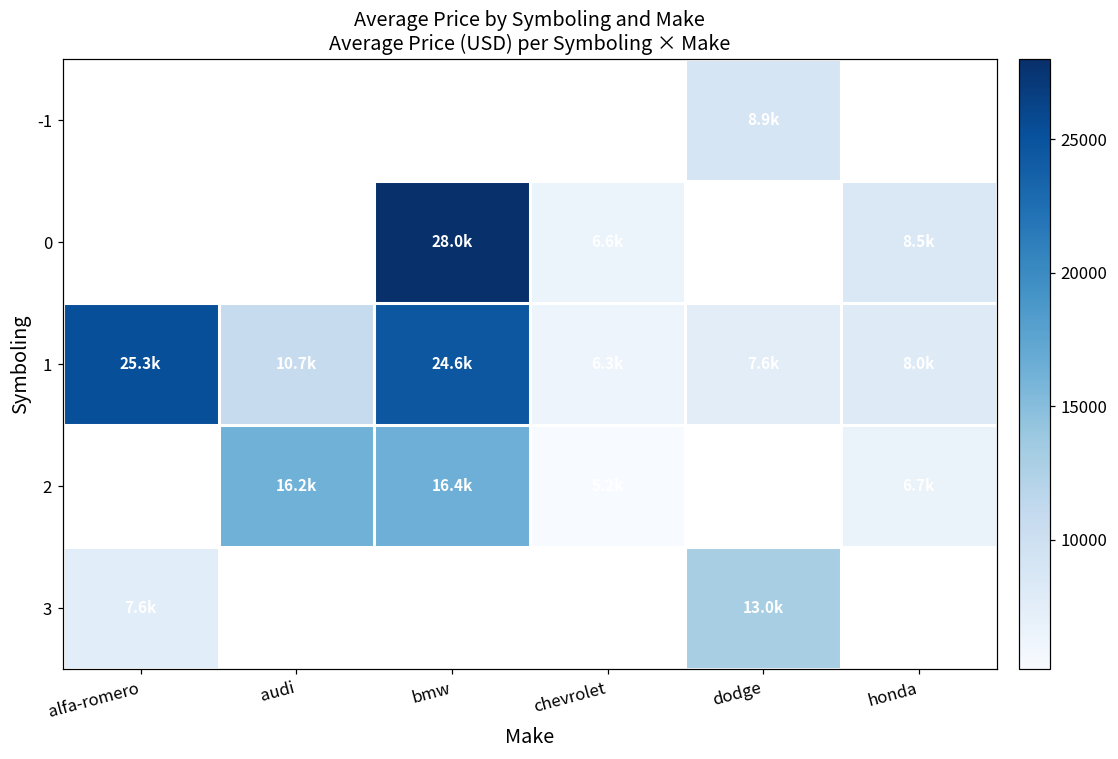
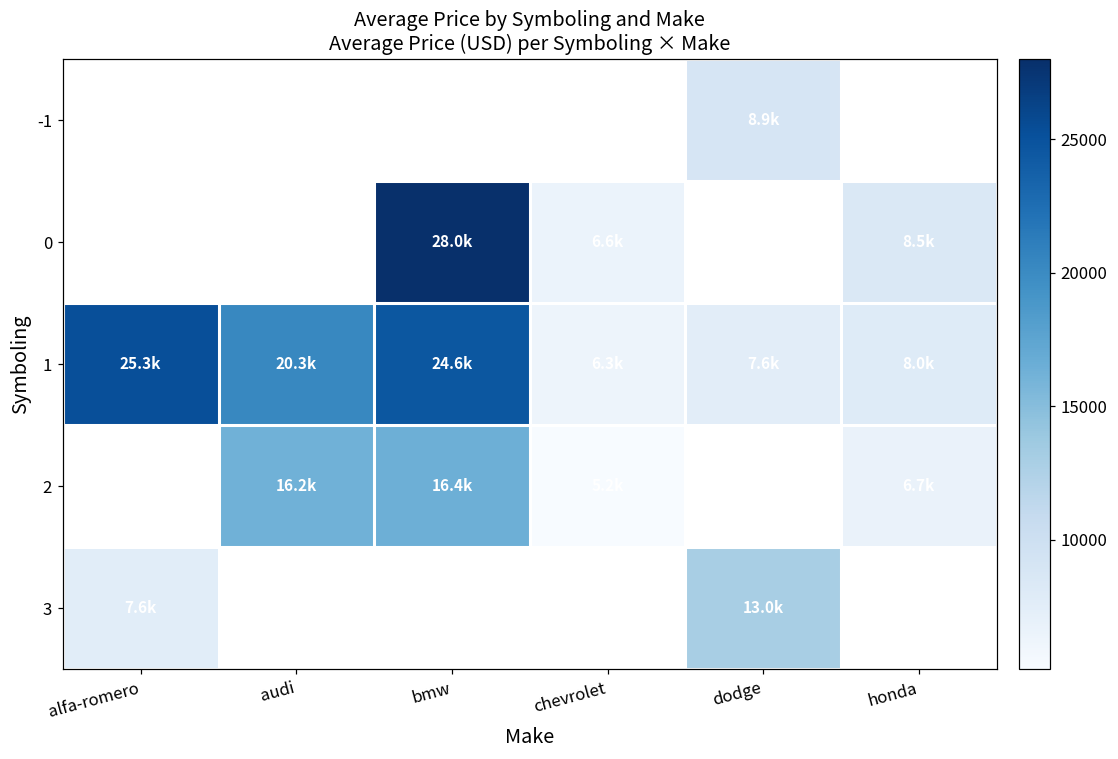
1, audi: 10.7k -> 20.3k
